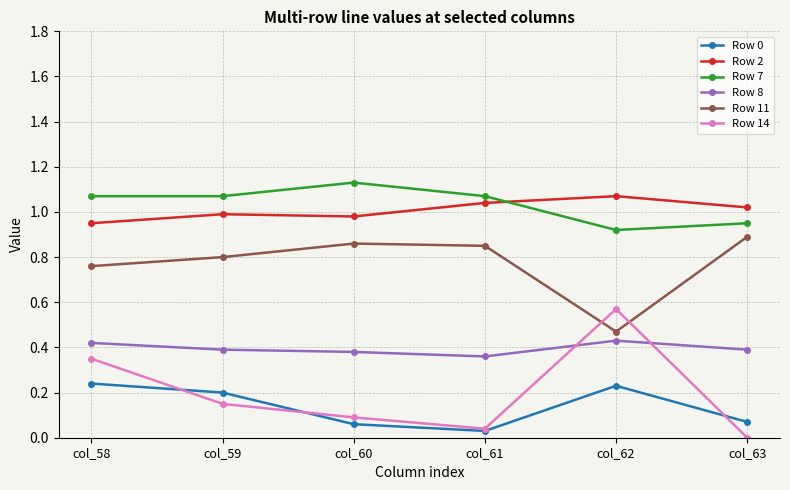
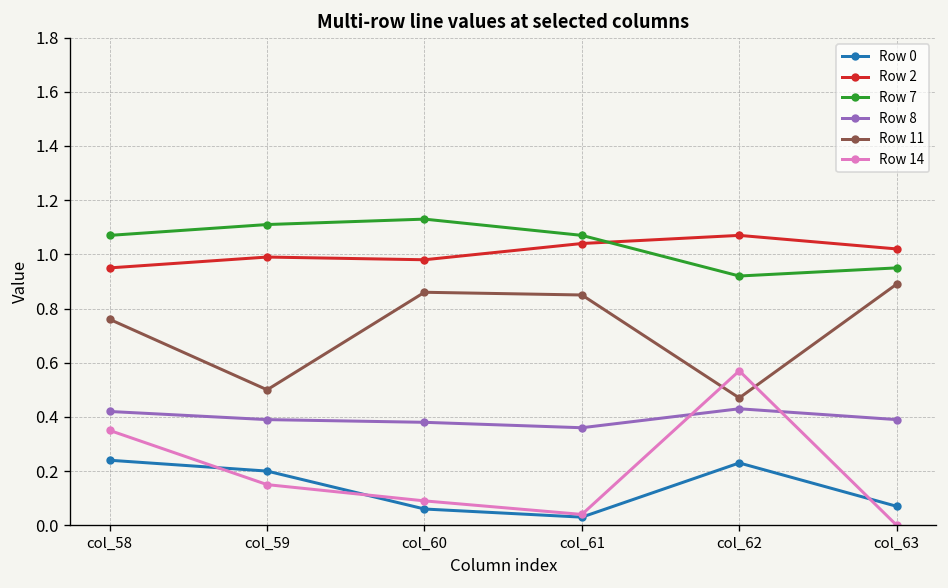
Row 7, col_59: 1.07 -> 1.11
Row 11, col_59: 0.8 -> 0.5
